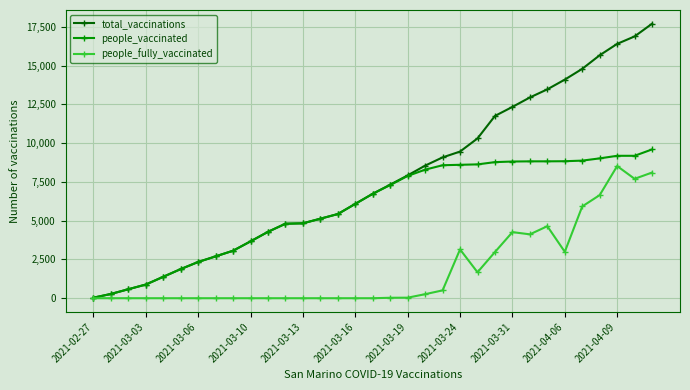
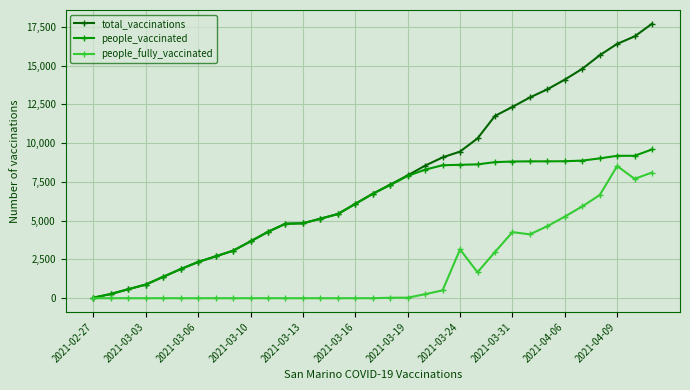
people_fully_vaccinated, 2021-04-06: 3,000 -> 5,300
